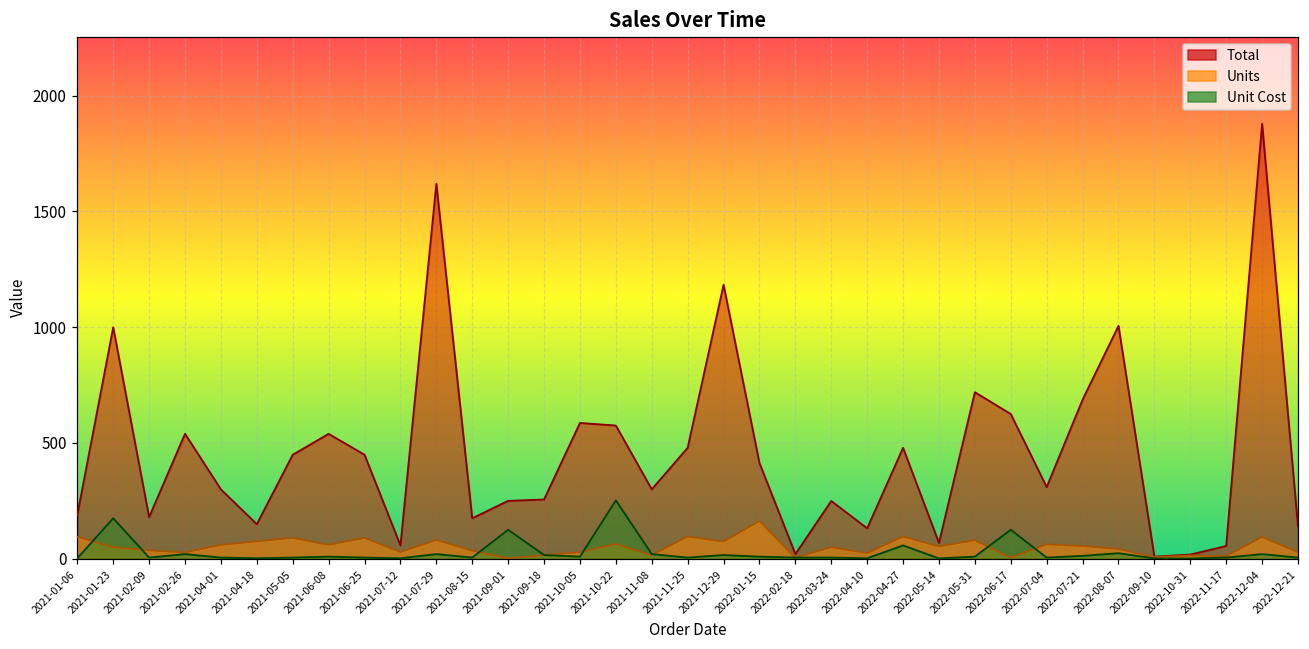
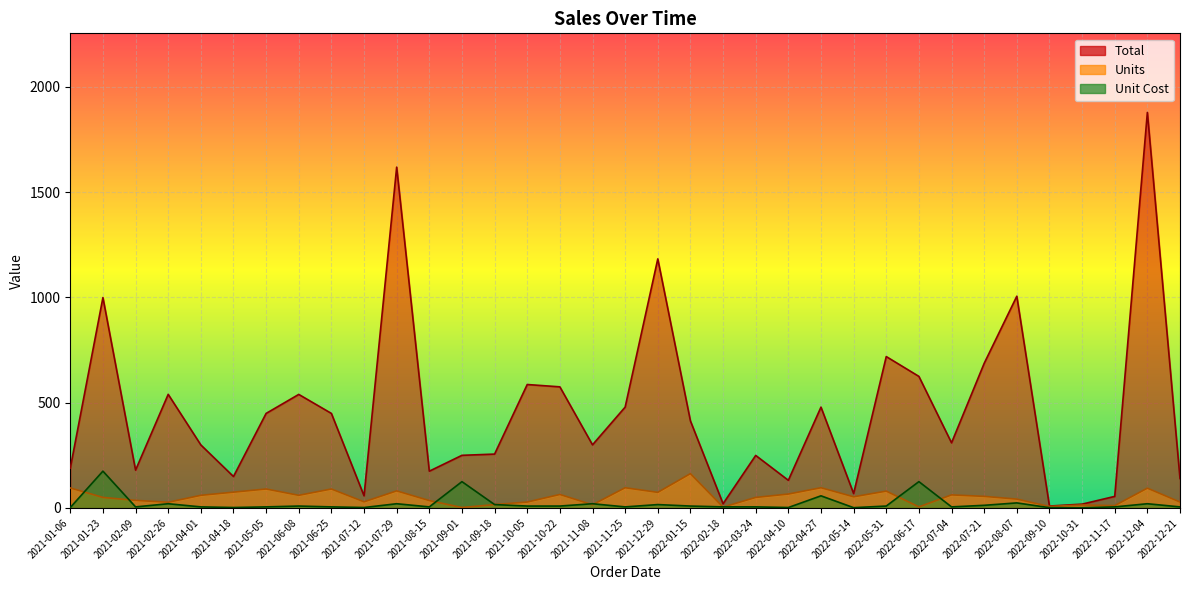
Unit Cost, 2021-10-22: 250 -> 10
Units, 2022-04-10: 20 -> 70
